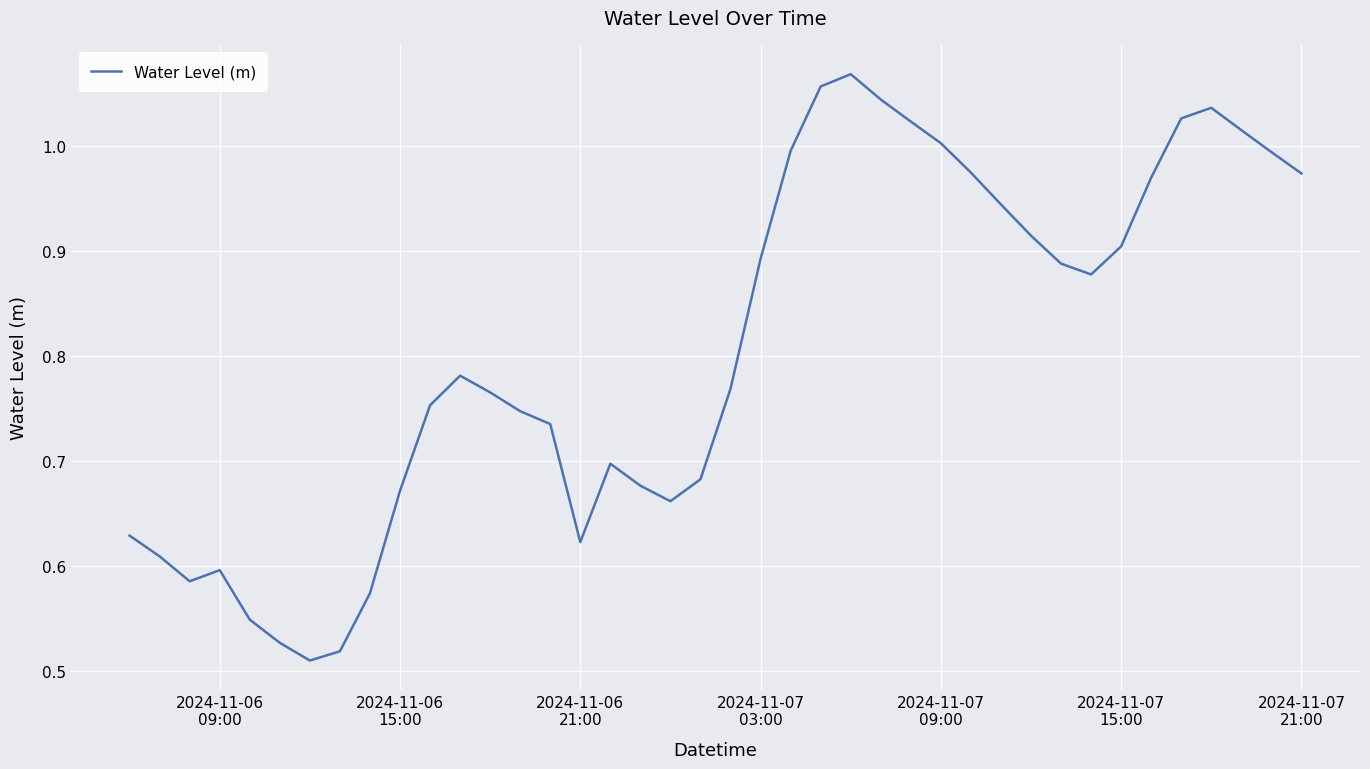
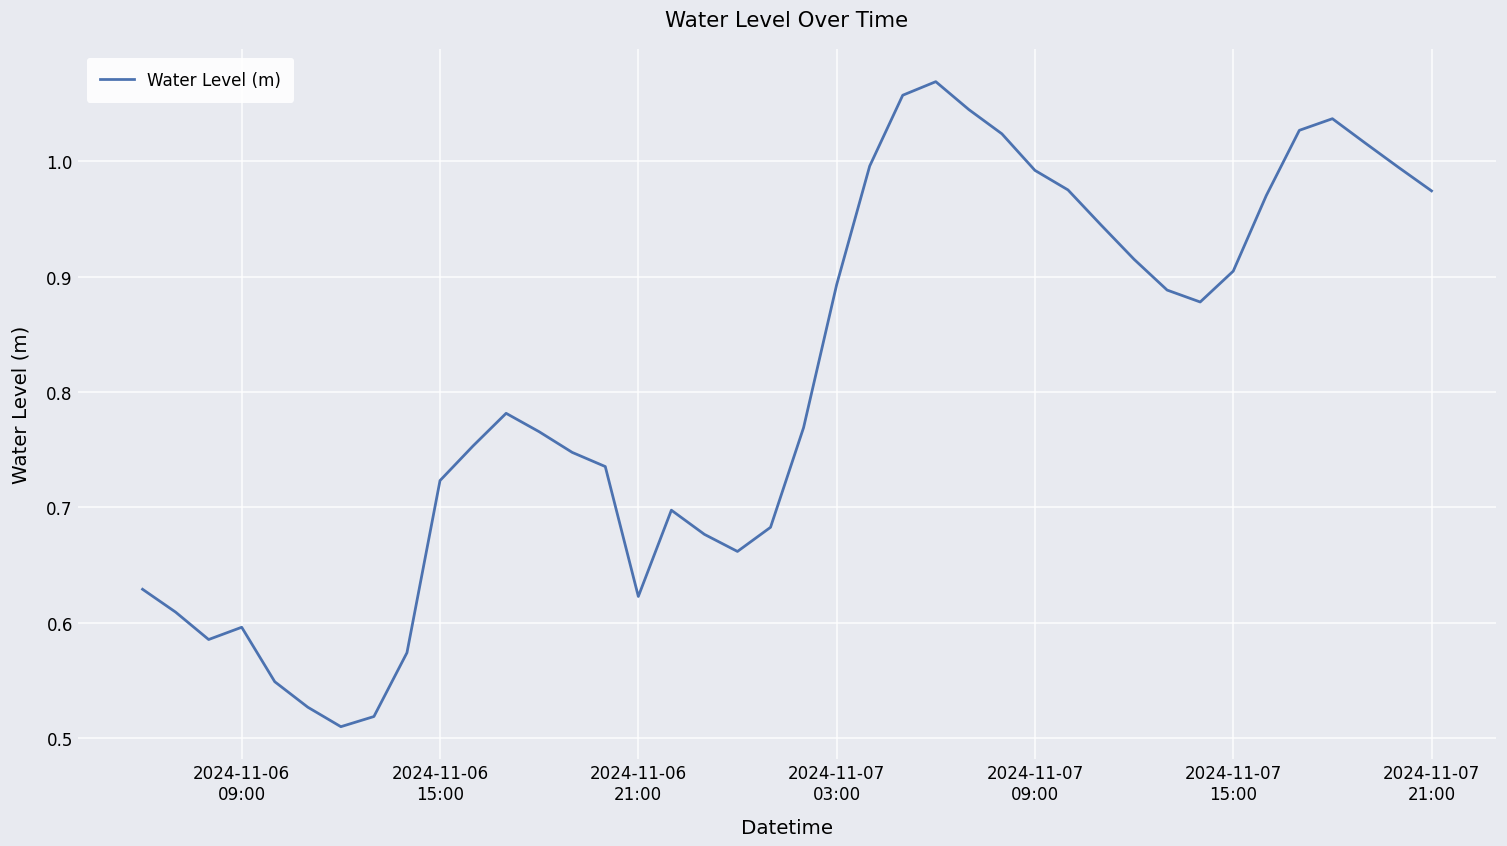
2024-11-06 15:00: 0.672 -> 0.723
2024-11-07 09:00: 1.003 -> 0.992
